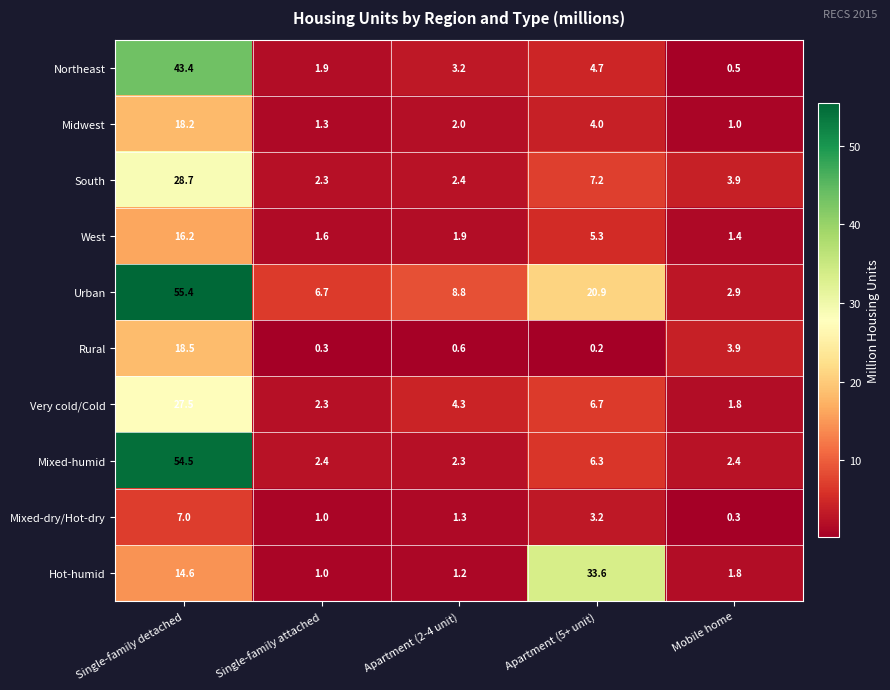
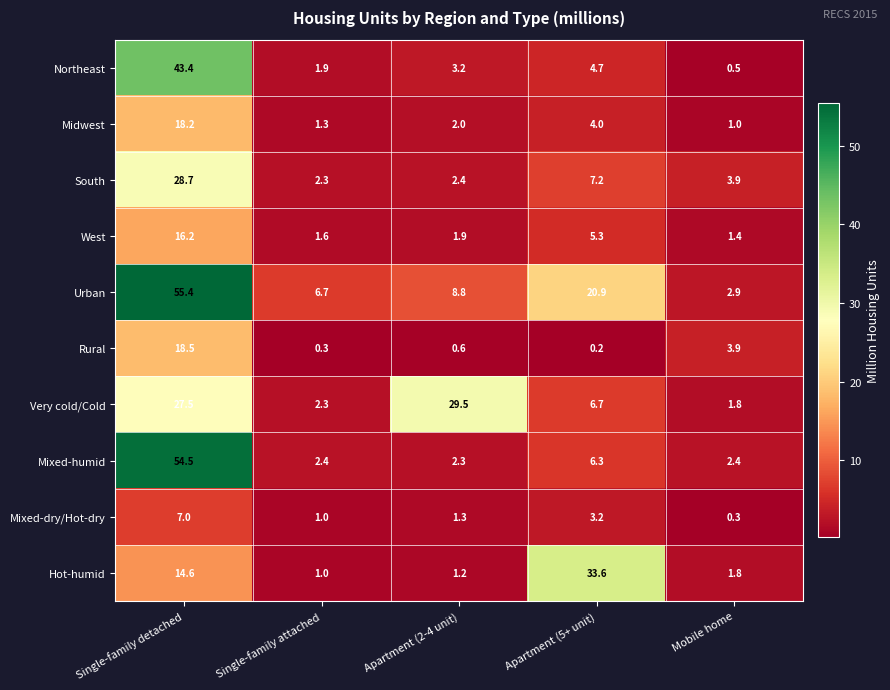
Very cold/Cold, Apartment (2-4 unit): 4.3 -> 29.5
